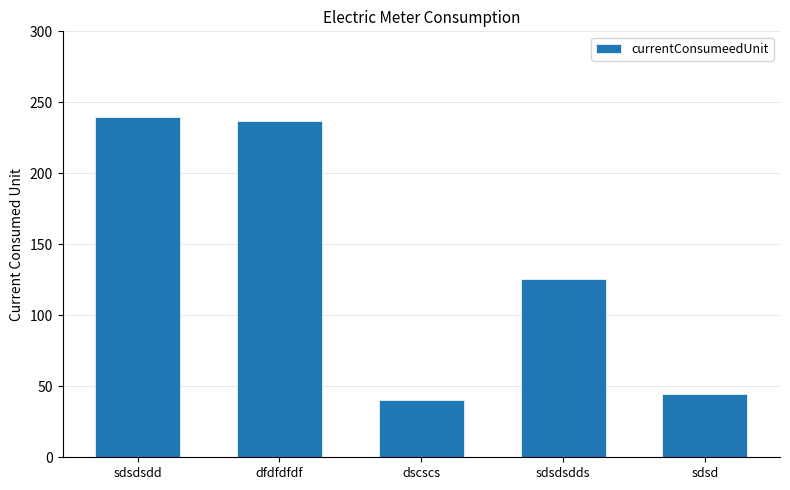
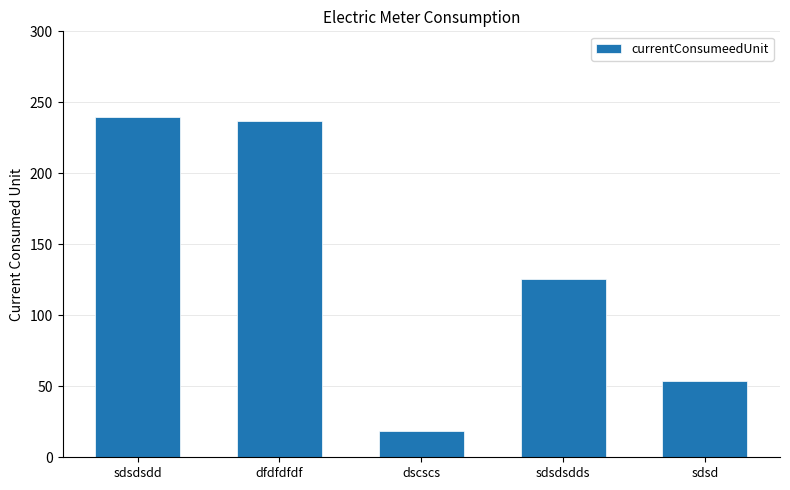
dscscs: 40 -> 19
sdsd: 45 -> 54
